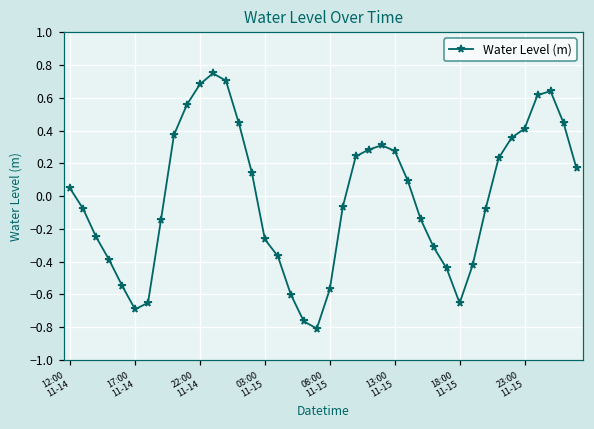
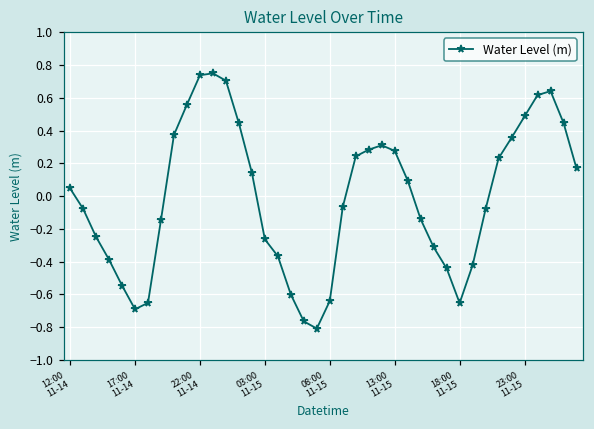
22:00 11-14: 0.68 -> 0.74
08:00 11-15: -0.57 -> -0.64
23:00 11-15: 0.41 -> 0.49
